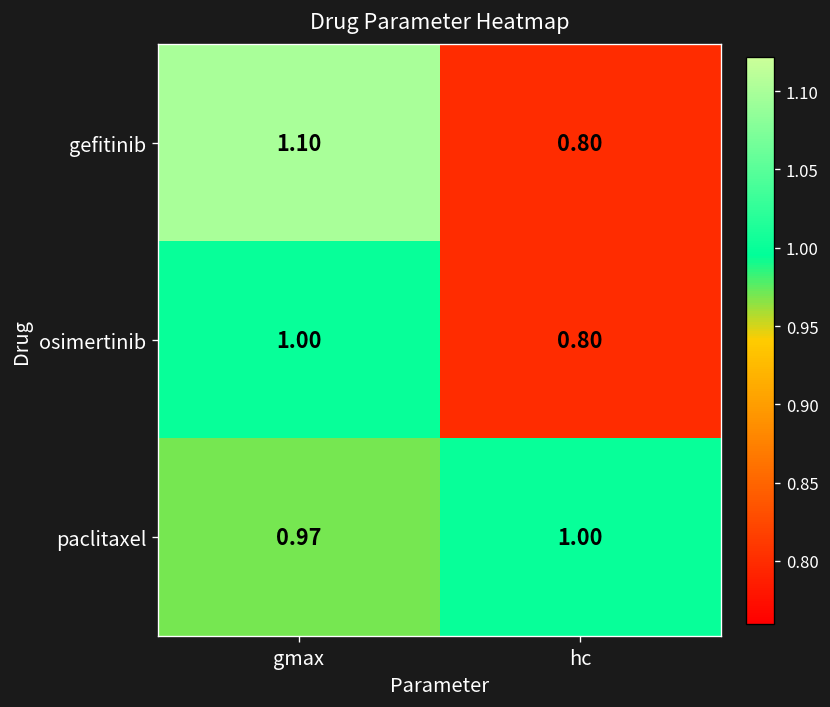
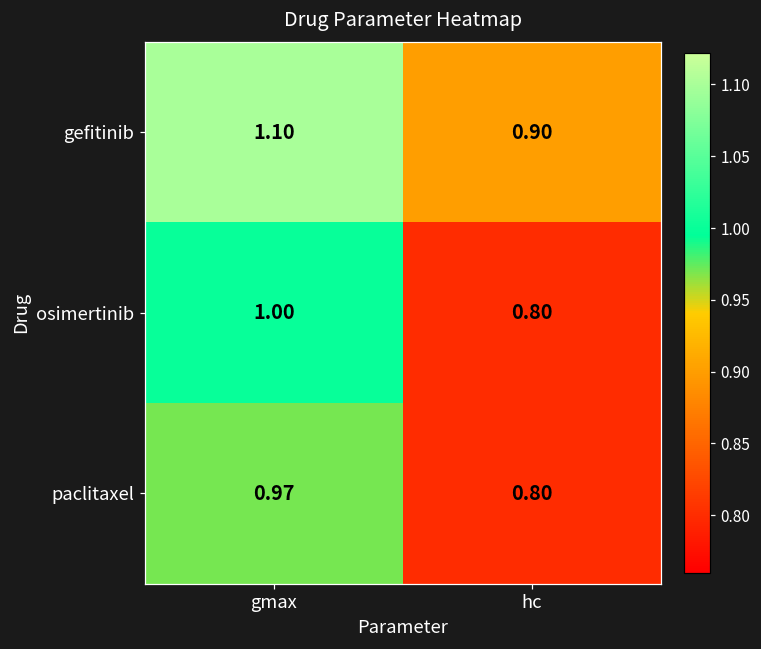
gefitinib, hc: 0.80 -> 0.90
paclitaxel, hc: 1.00 -> 0.80
